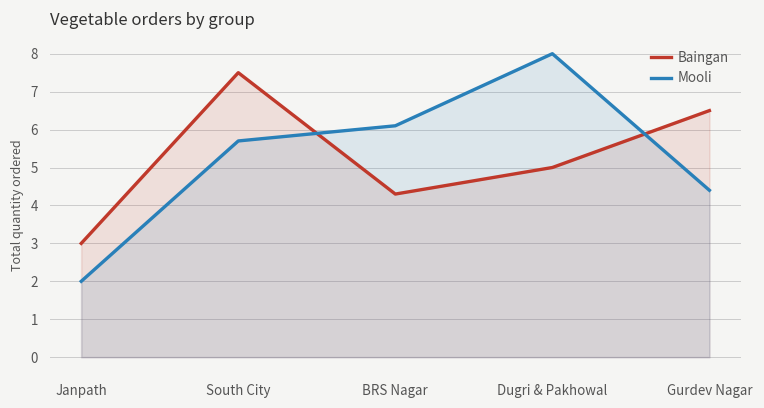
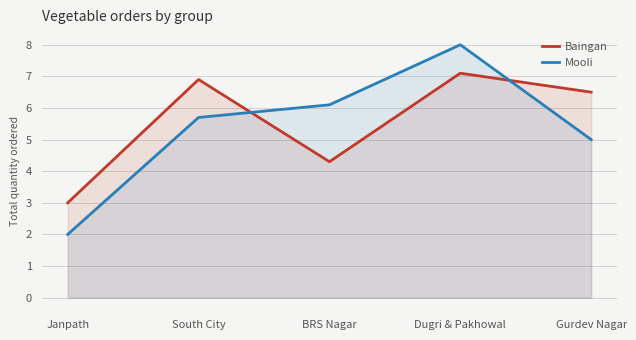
Baingan, South City: 7.5 -> 6.9
Baingan, Dugri & Pakhowal: 5.0 -> 7.1
Mooli, Gurdev Nagar: 4.4 -> 5.0
